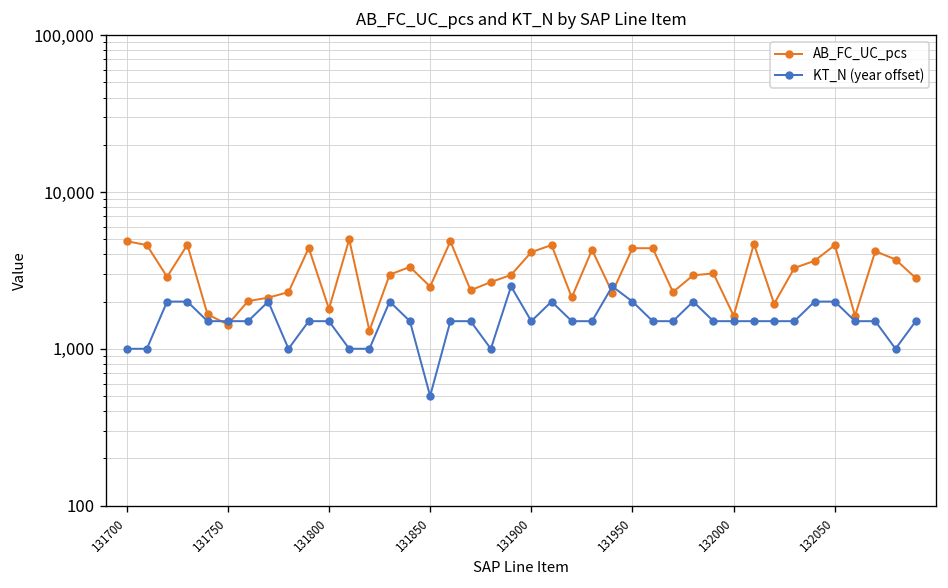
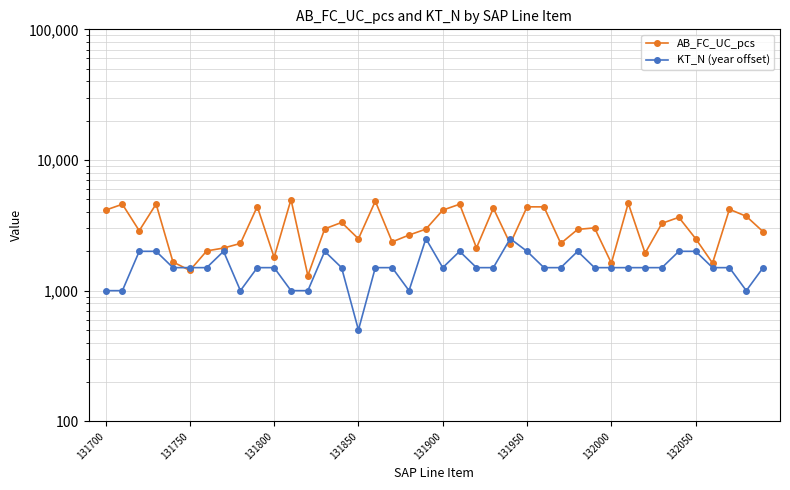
AB_FC_UC_pcs, 131700: 4,900 -> 4,100
AB_FC_UC_pcs, 132050: 4,600 -> 2,500
